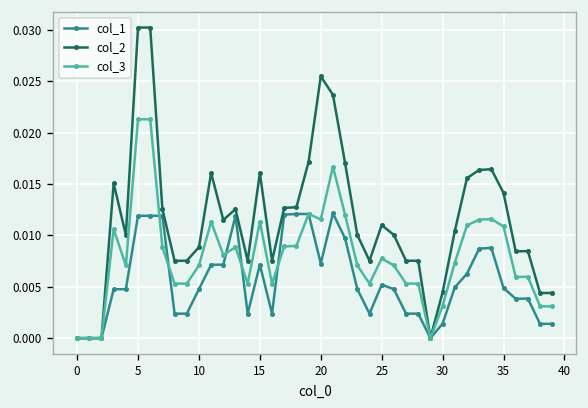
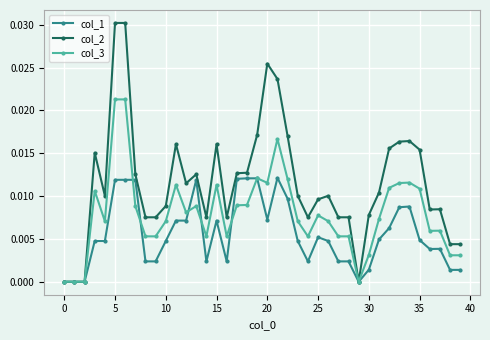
col_2, 25: 0.011 -> 0.010
col_2, 30: 0.004 -> 0.008
col_2, 35: 0.014 -> 0.015
